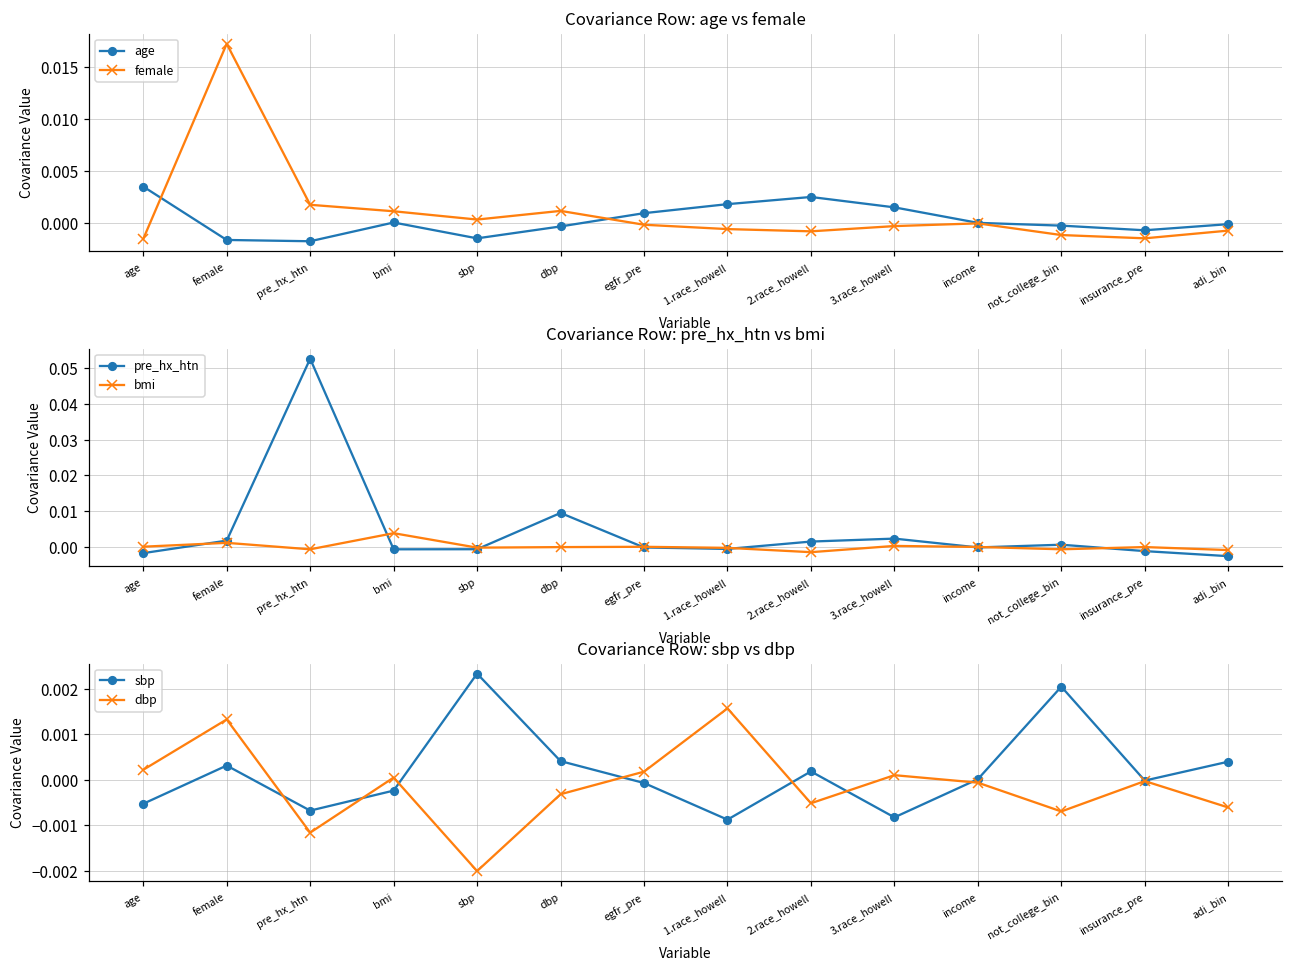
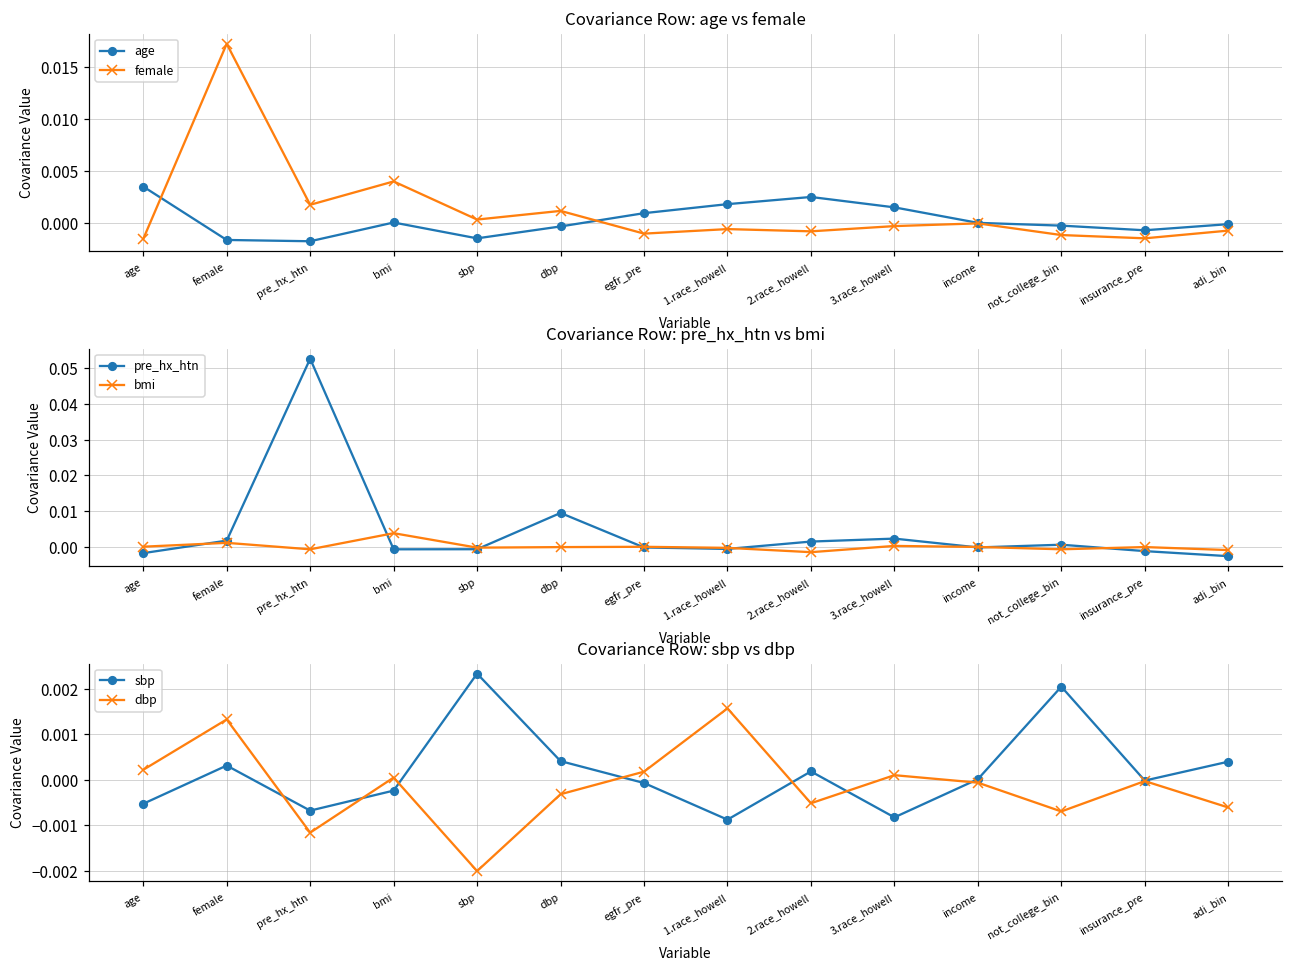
Covariance Row: age vs female, female, bmi: 0.001 -> 0.004
Covariance Row: age vs female, female, egfr_pre: 0.000 -> -0.001
